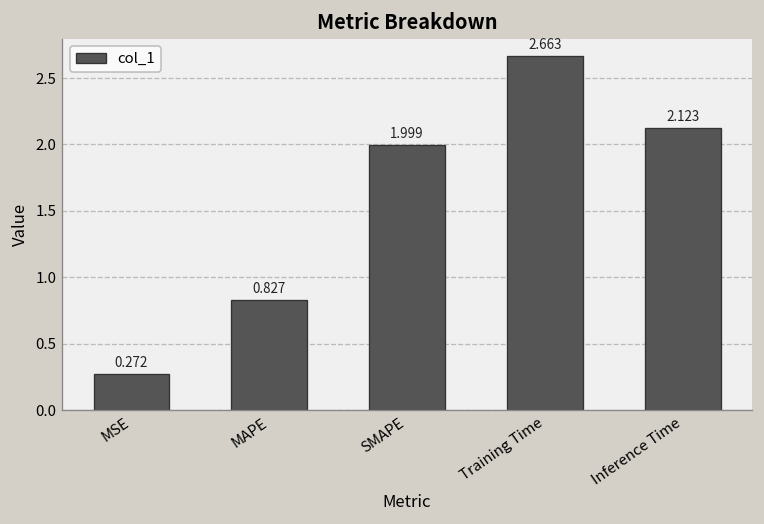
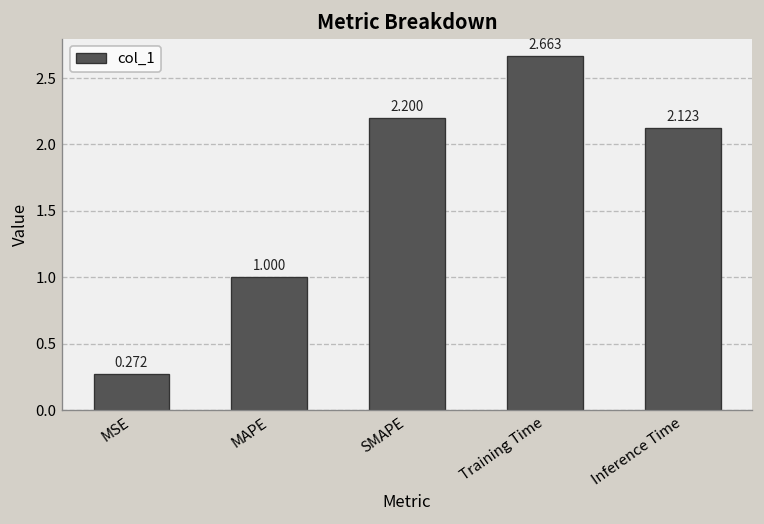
MAPE: 0.827 -> 1.000
SMAPE: 1.999 -> 2.200
